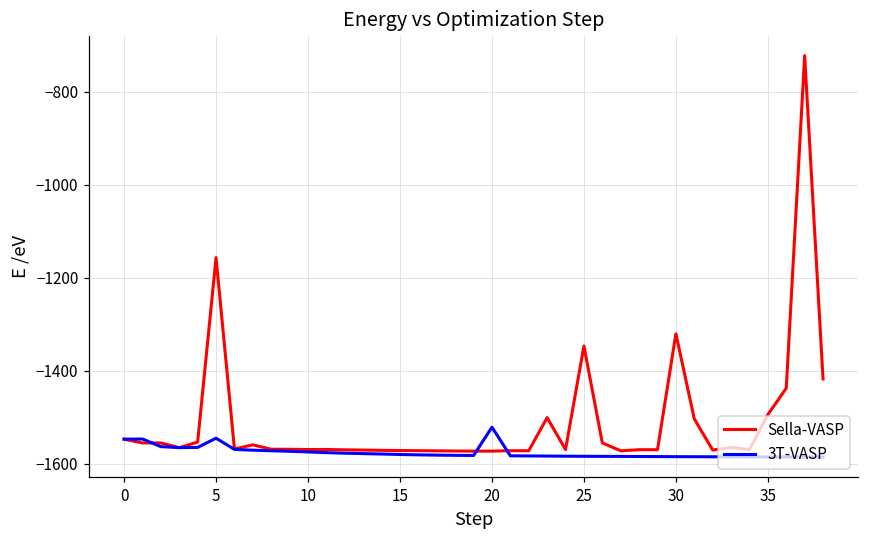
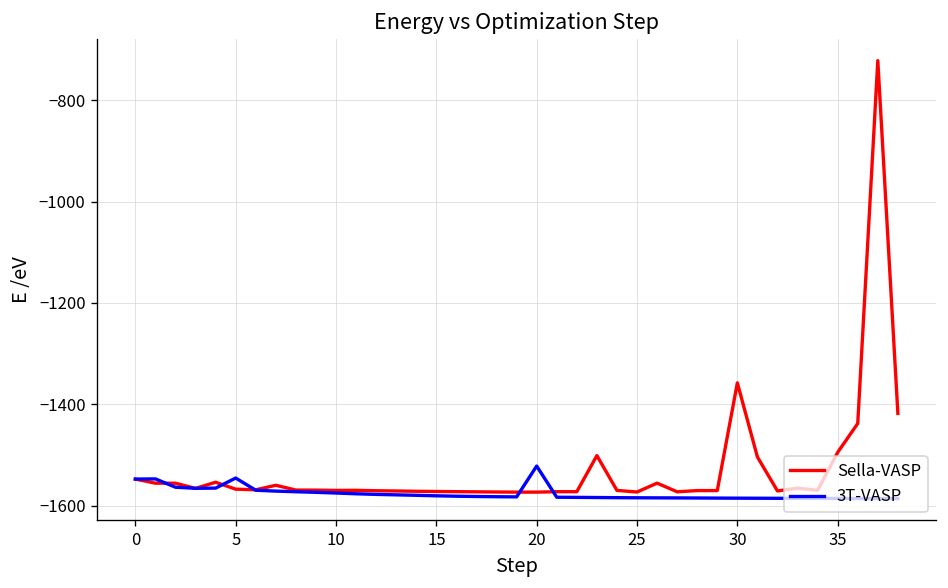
Sella-VASP, 5: -1160 -> -1570
Sella-VASP, 25: -1350 -> -1570
Sella-VASP, 30: -1320 -> -1360
